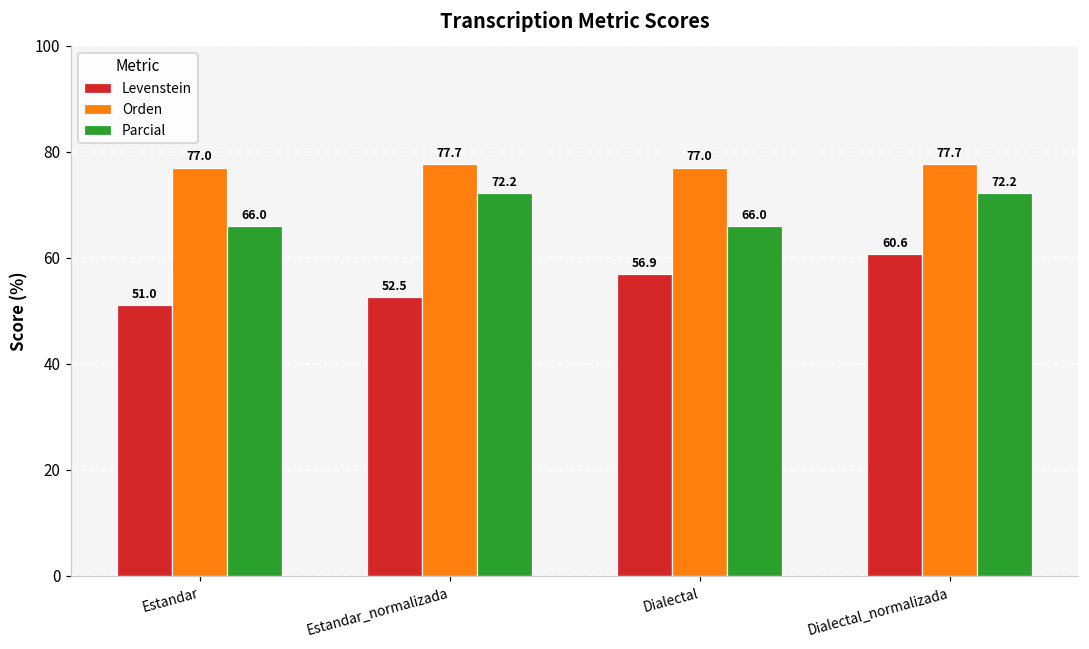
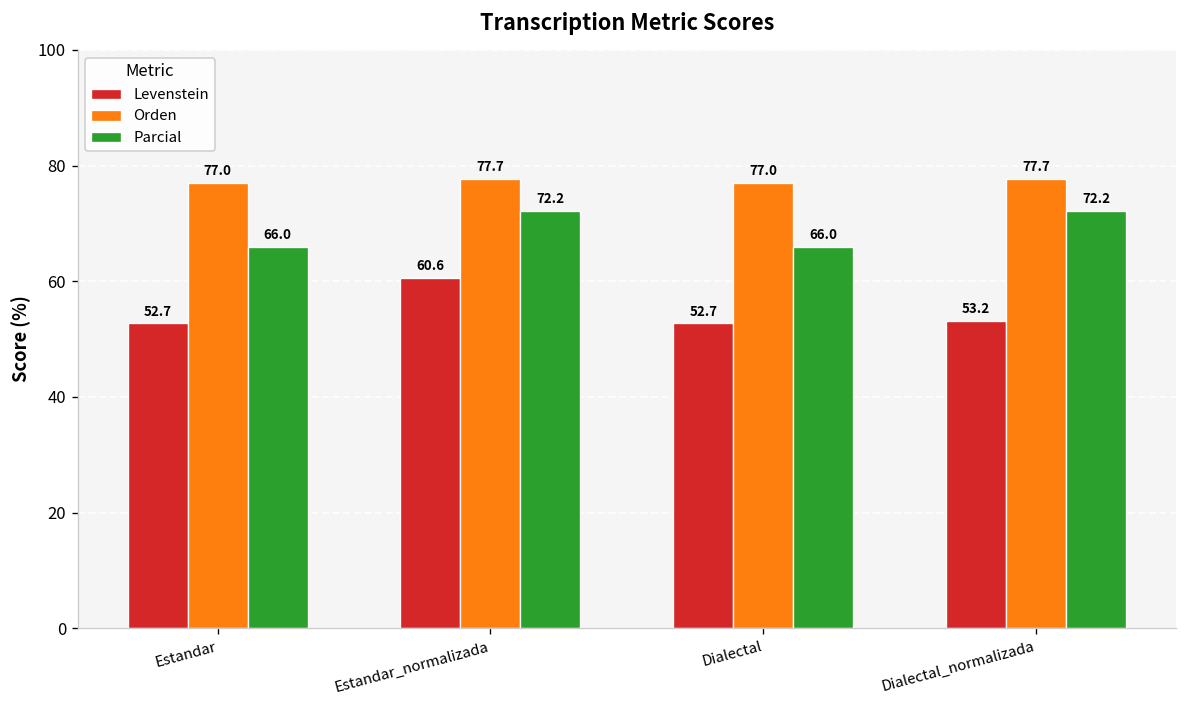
Levenstein, Estandar: 51.0 -> 52.7
Levenstein, Estandar_normalizada: 52.5 -> 60.6
Levenstein, Dialectal: 56.9 -> 52.7
Levenstein, Dialectal_normalizada: 60.6 -> 53.2
